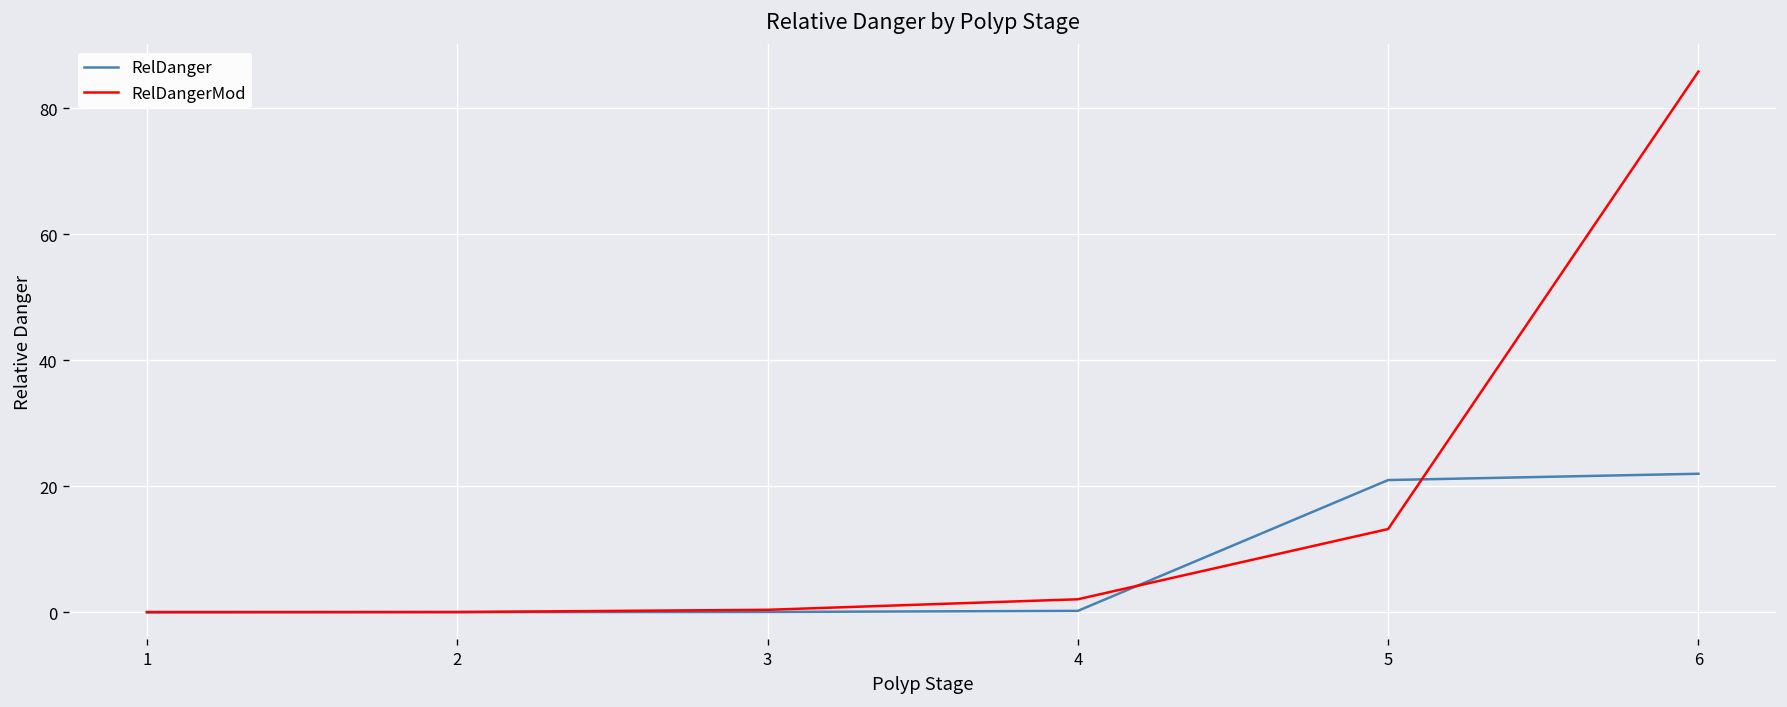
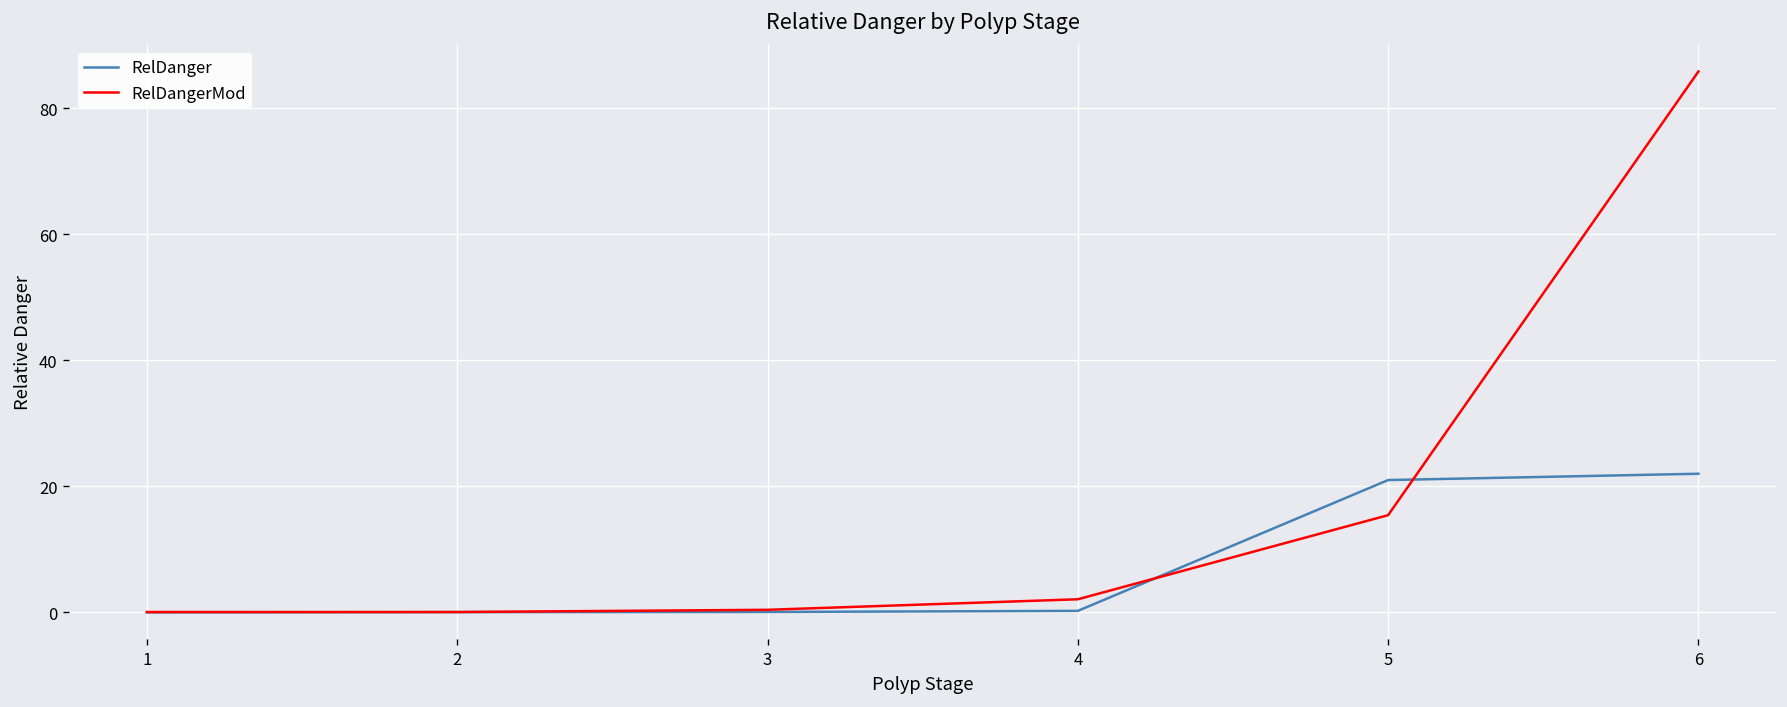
RelDangerMod, 5: 13 -> 15
